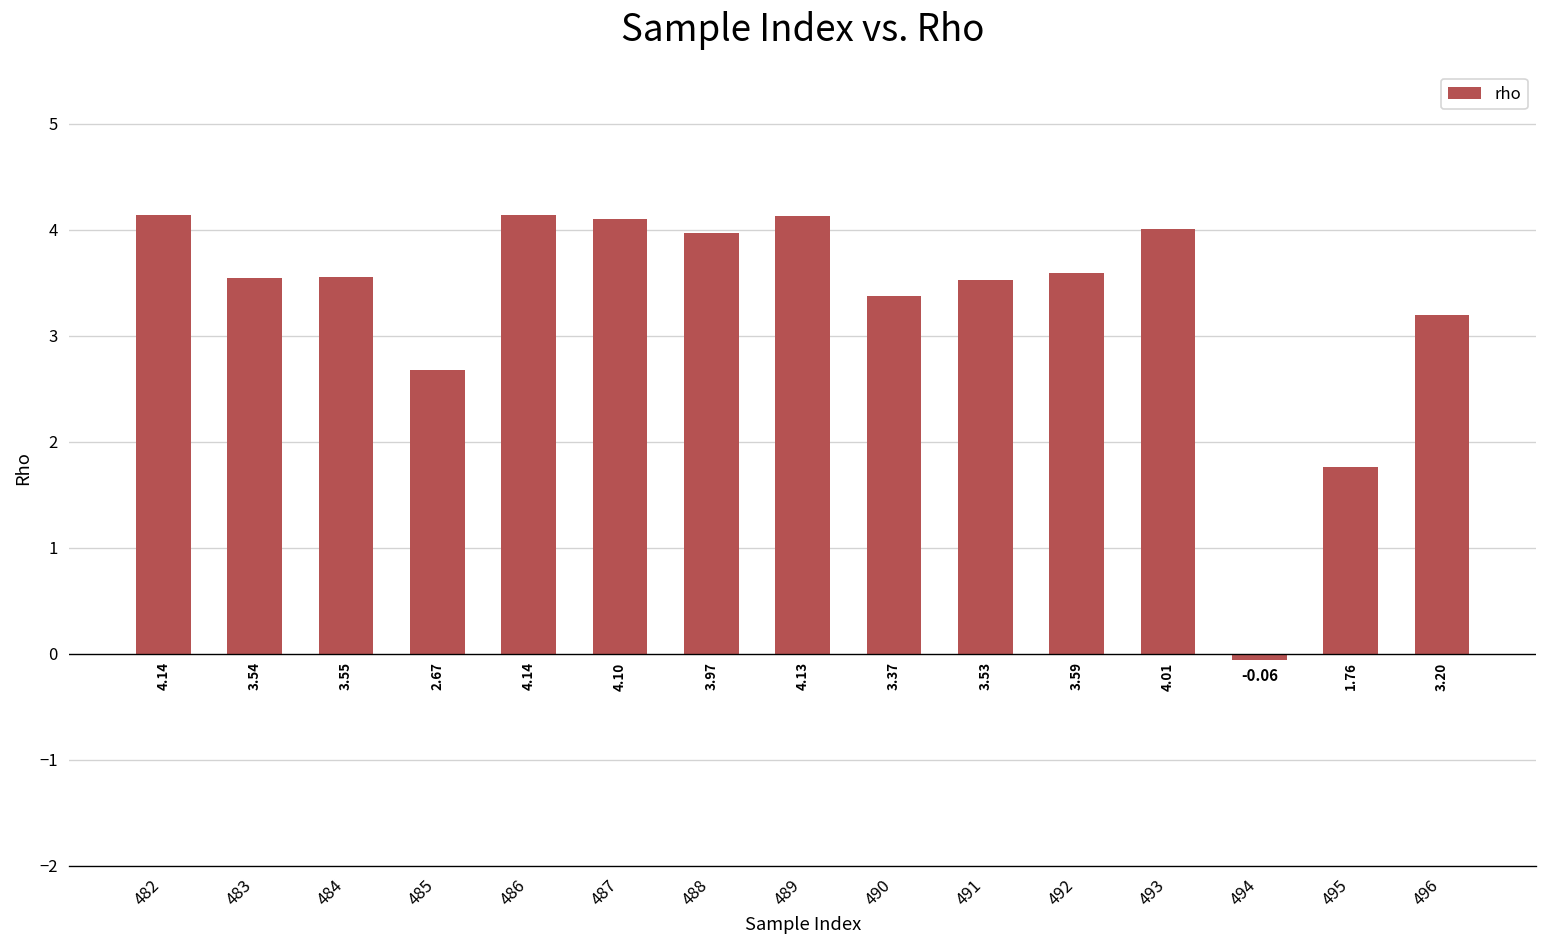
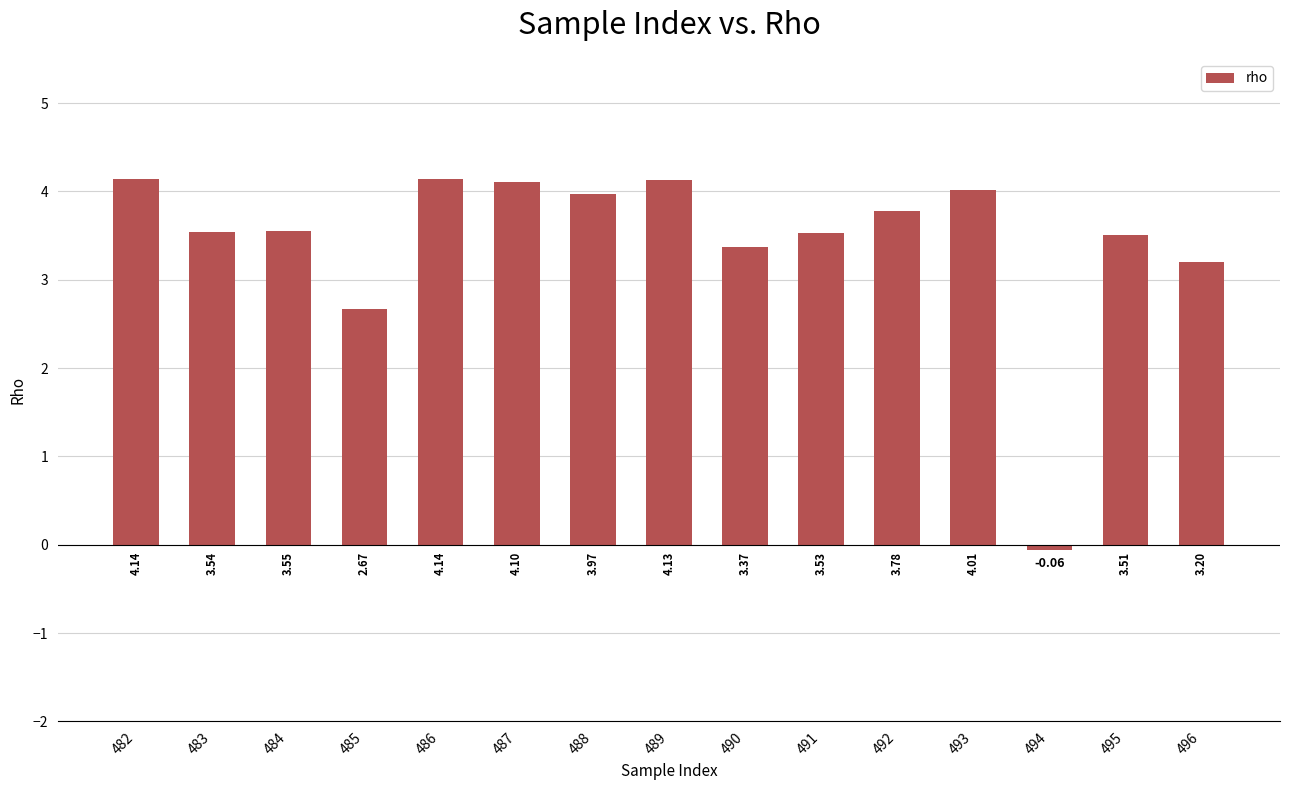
492: 3.59 -> 3.78
495: 1.76 -> 3.51
